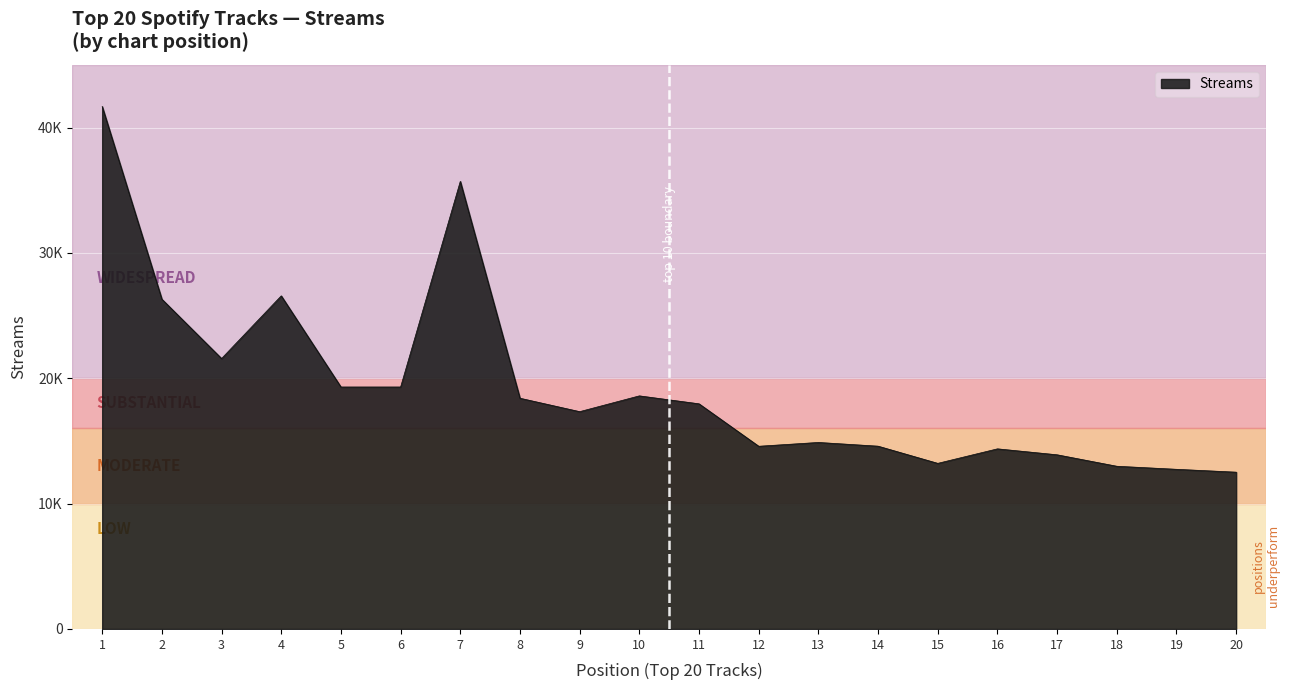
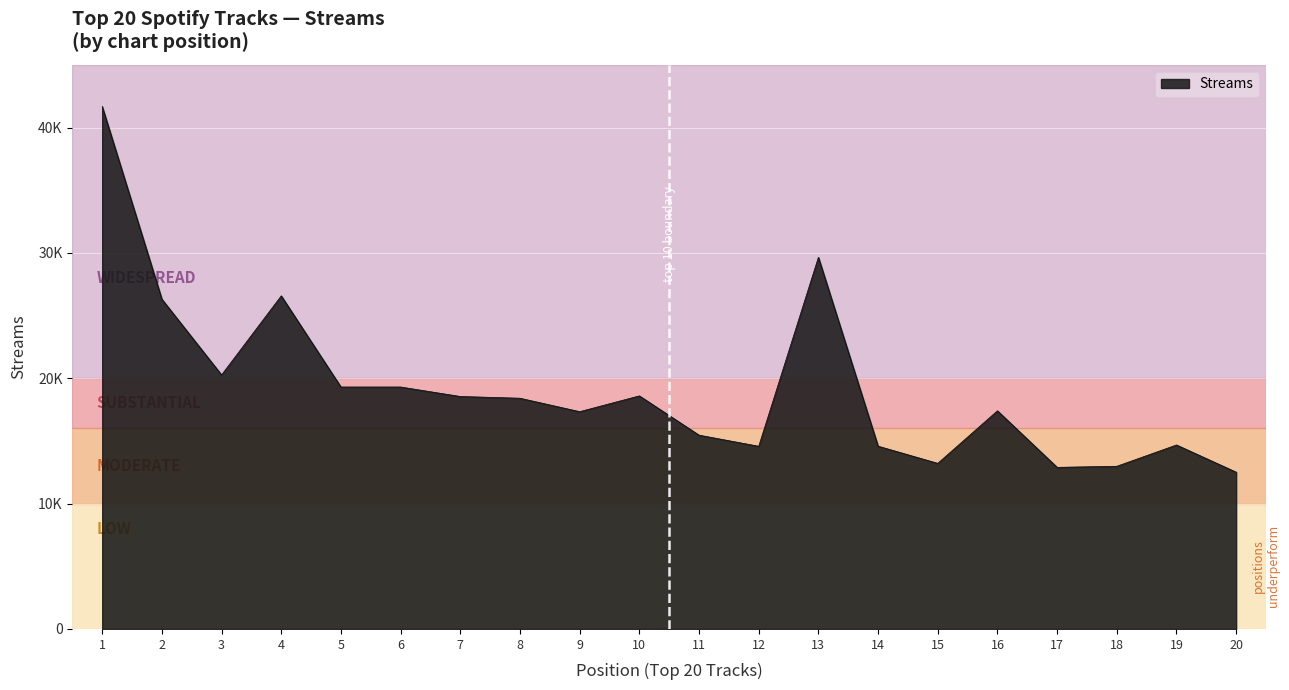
3: 21600 -> 20300
7: 35700 -> 18500
11: 18000 -> 15500
13: 14900 -> 29600
16: 14400 -> 17400
17: 13900 -> 12900
19: 12700 -> 14700
